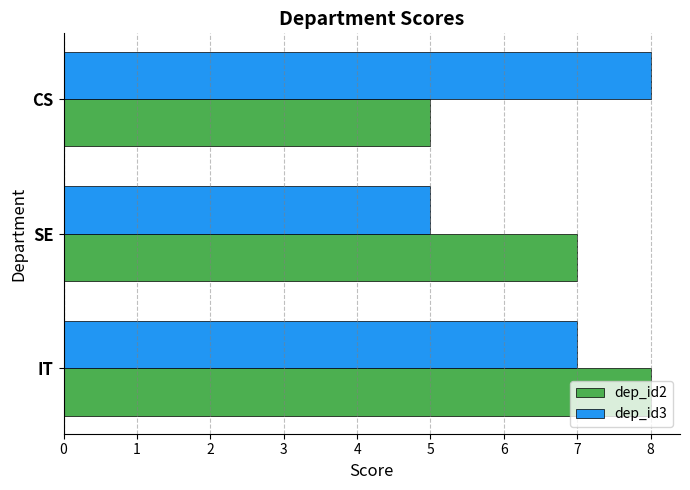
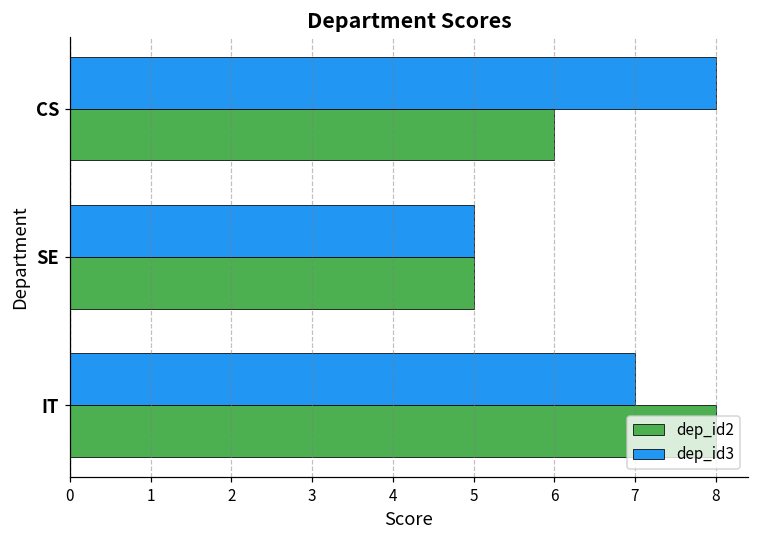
dep_id2, CS: 5 -> 6
dep_id2, SE: 7 -> 5
